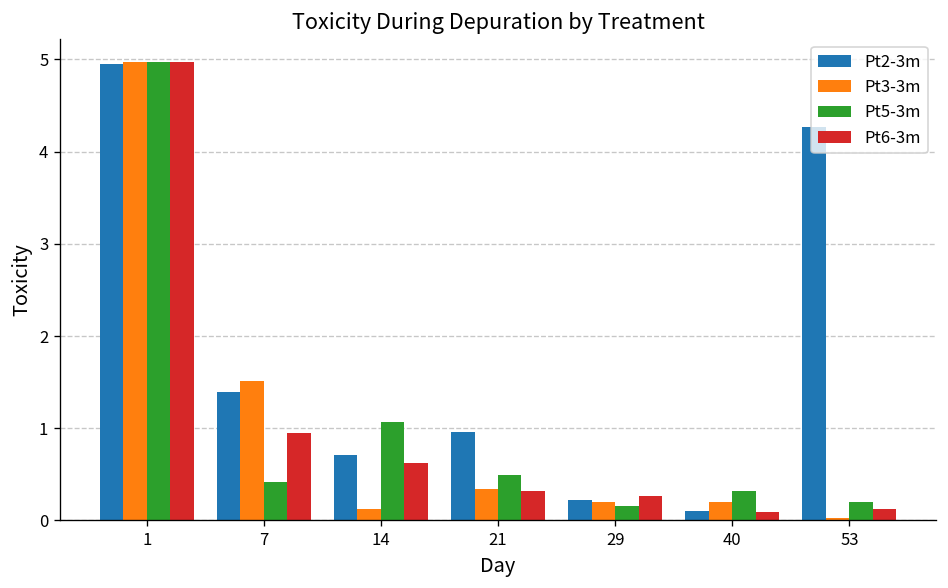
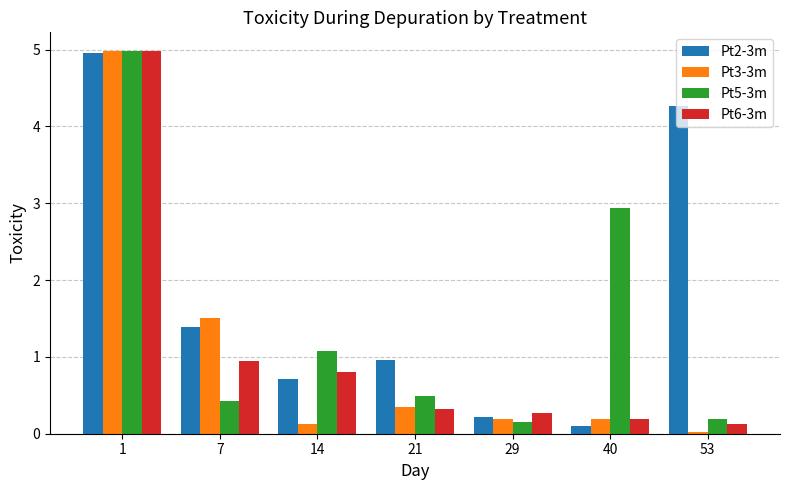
Pt6-3m, 14: 0.6 -> 0.8
Pt5-3m, 40: 0.3 -> 2.9
Pt6-3m, 40: 0.1 -> 0.2
